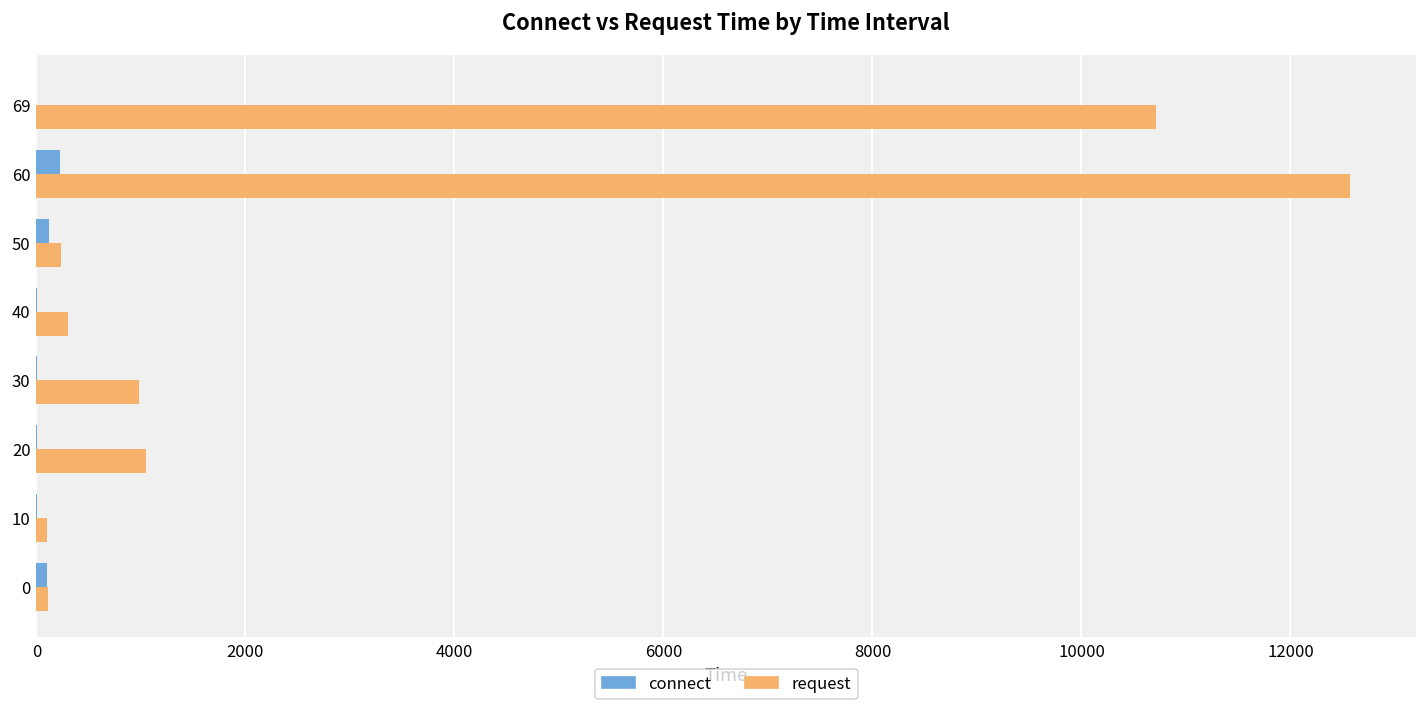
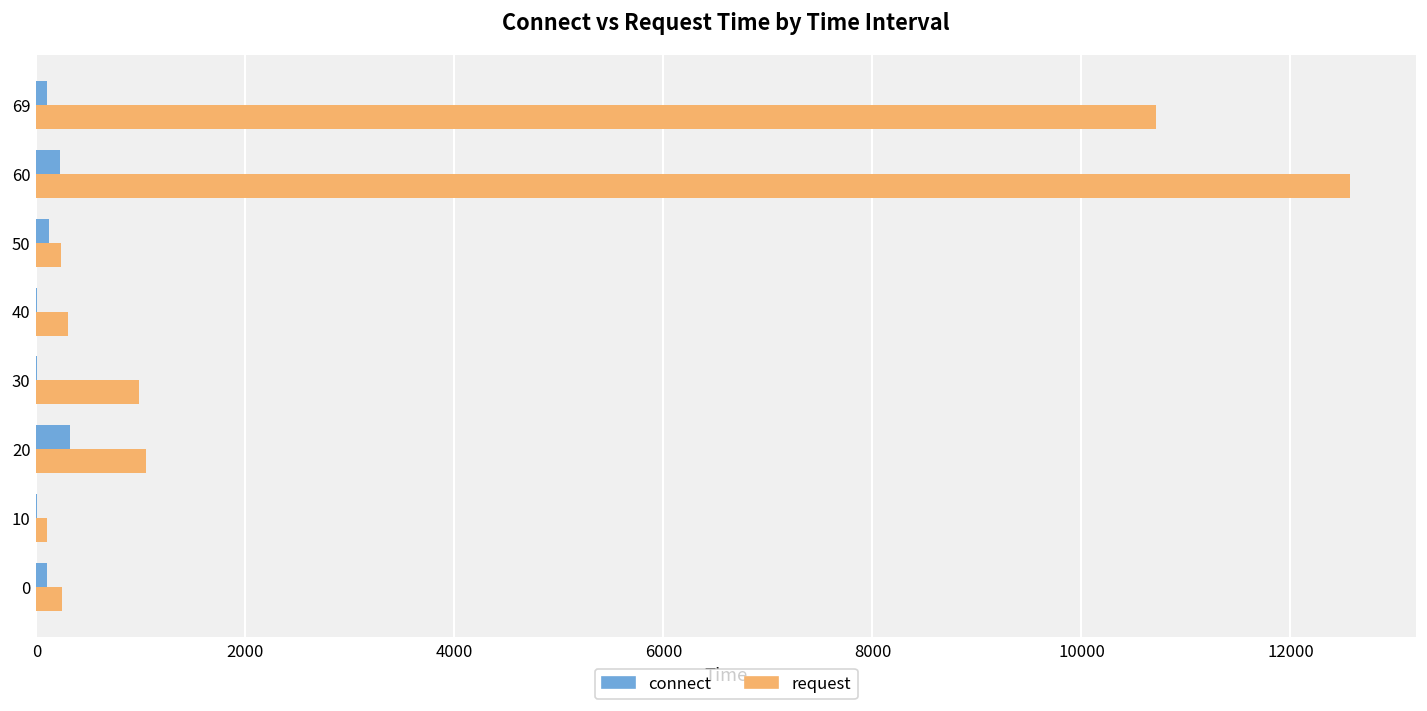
connect, 69: 0 -> 100
connect, 20: 0 -> 300
request, 0: 100 -> 200
